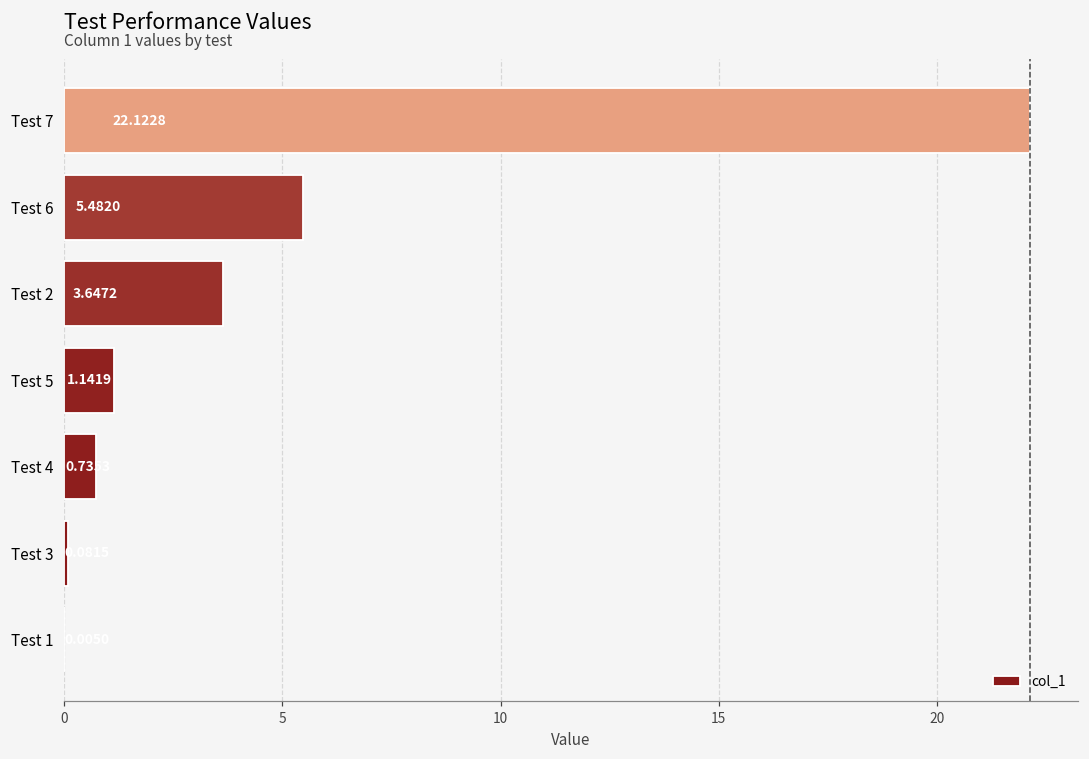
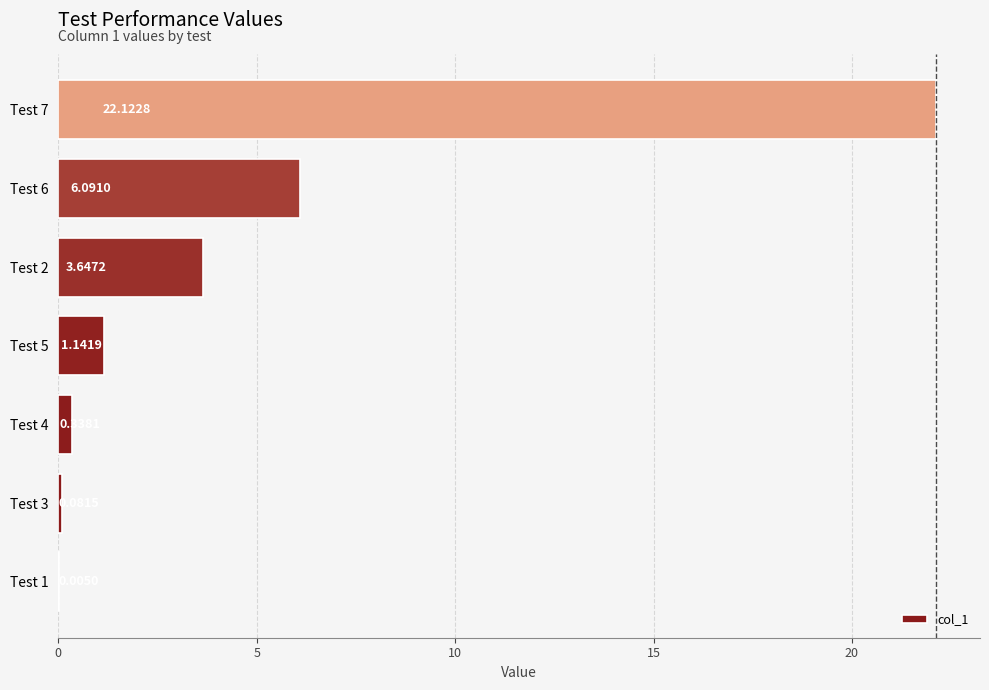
Test 6: 5.4820 -> 6.0910
Test 4: 0.7 -> 0.3
